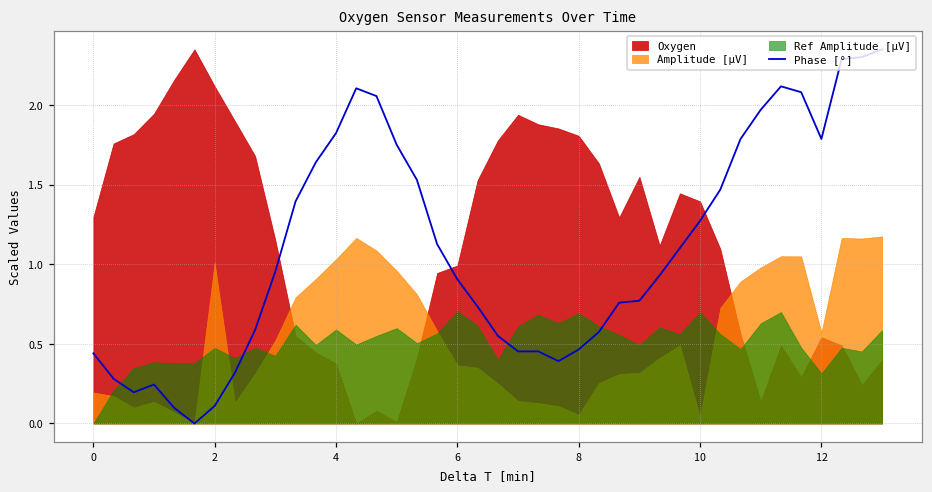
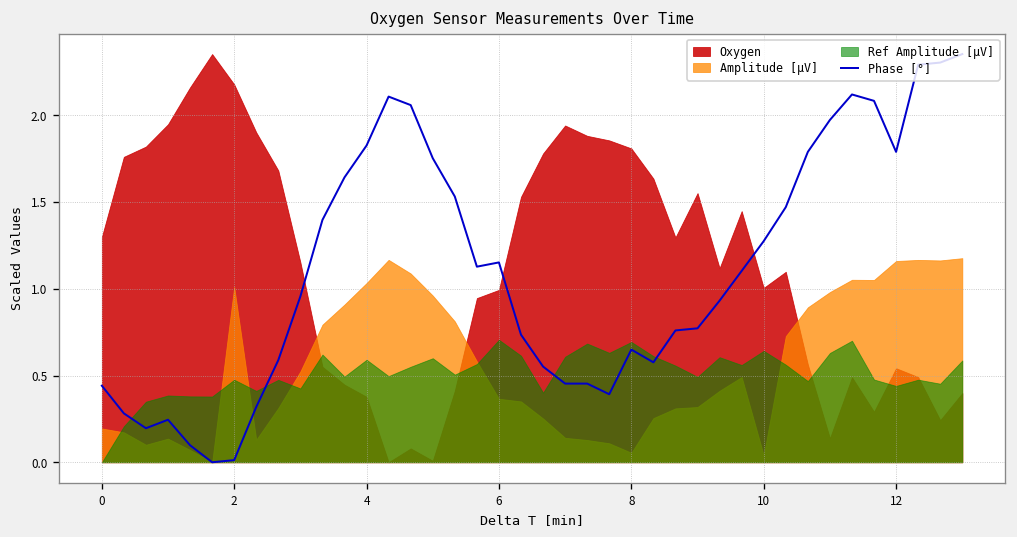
Phase [°], 2: 0.11 -> 0.01
Oxygen, 2: 2.12 -> 2.18
Phase [°], 6: 0.91 -> 1.15
Phase [°], 8: 0.47 -> 0.65
Oxygen, 10: 1.40 -> 1.01
Ref Amplitude [µV], 10: 0.70 -> 0.64
Amplitude [µV], 12: 0.57 -> 1.16
Ref Amplitude [µV], 12: 0.31 -> 0.44
